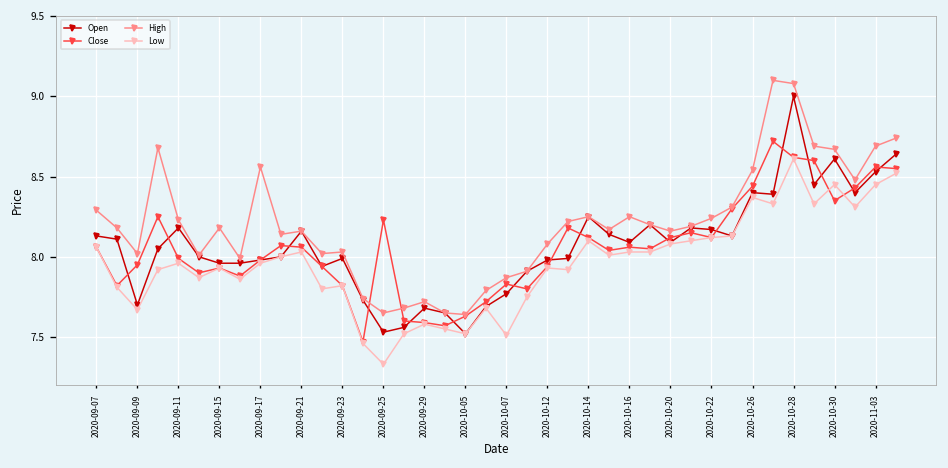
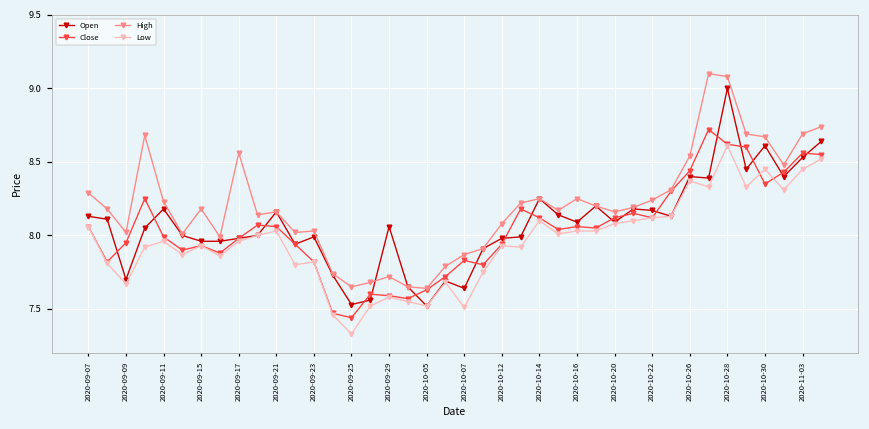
Close, 2020-09-25: 8.23 -> 7.44
Open, 2020-09-29: 7.68 -> 8.06
Open, 2020-10-07: 7.77 -> 7.64
